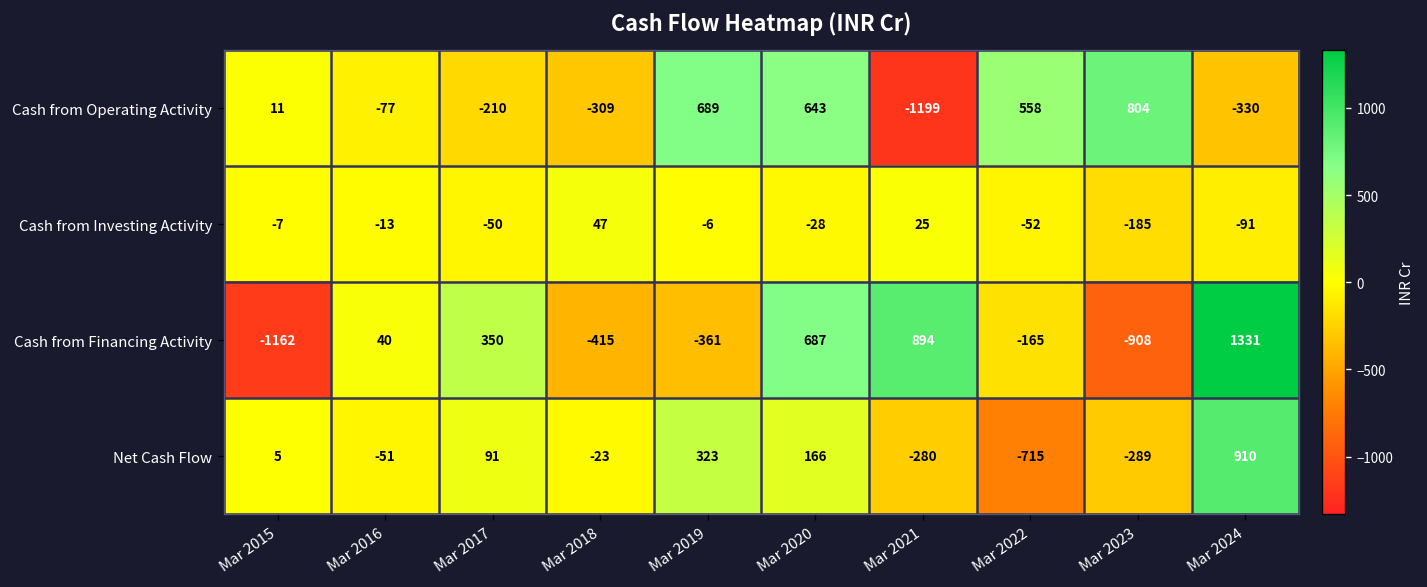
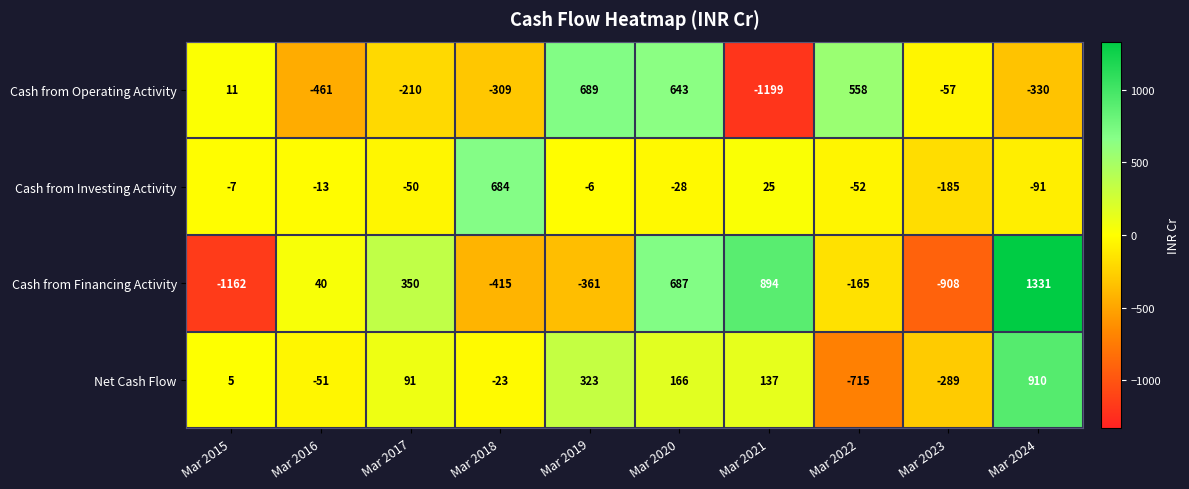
Cash from Operating Activity, Mar 2016: -77 -> -461
Cash from Operating Activity, Mar 2023: 804 -> -57
Cash from Investing Activity, Mar 2018: 47 -> 684
Net Cash Flow, Mar 2021: -280 -> 137
